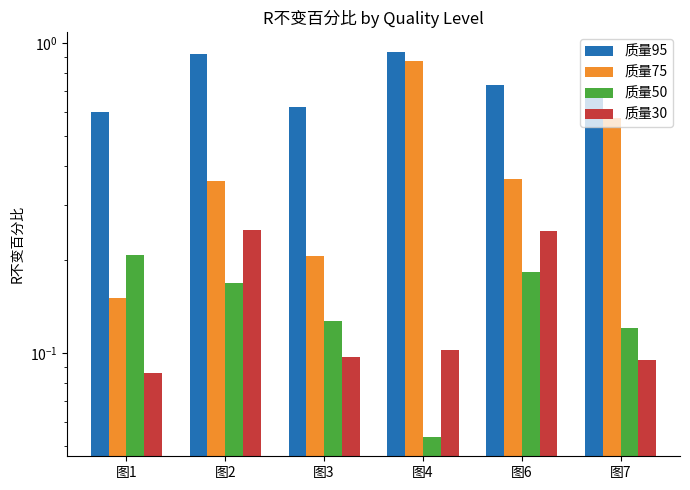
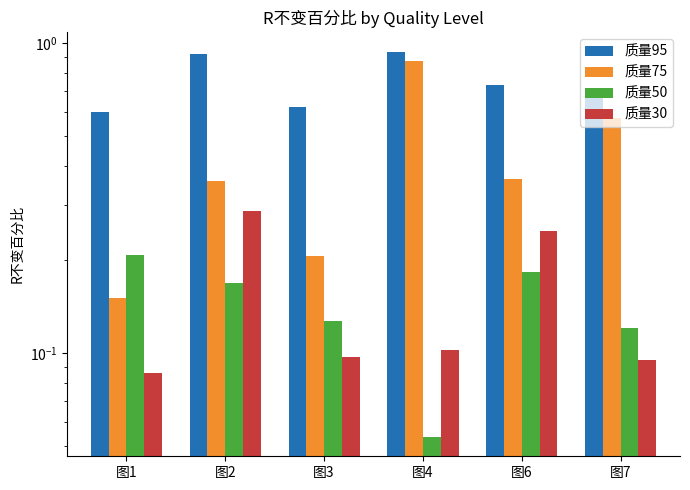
质量30, 图2: 0.25 -> 0.29
